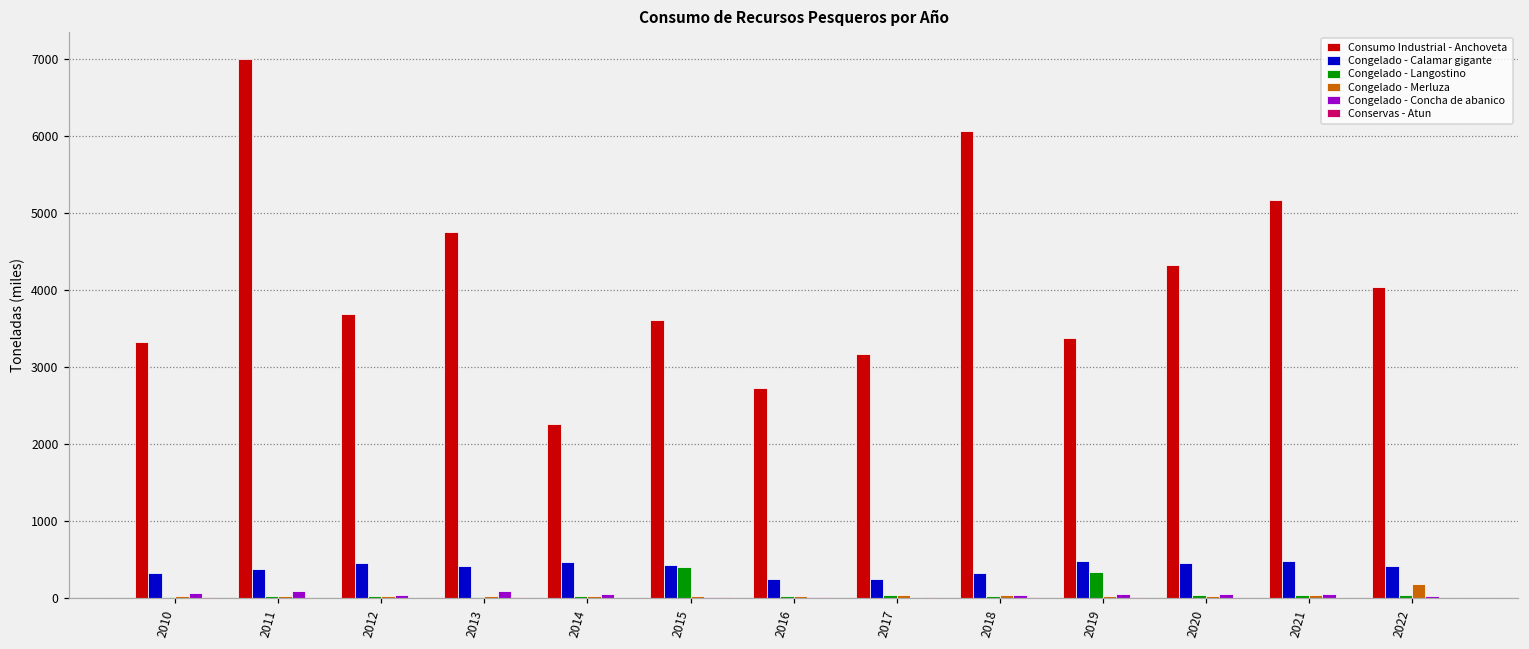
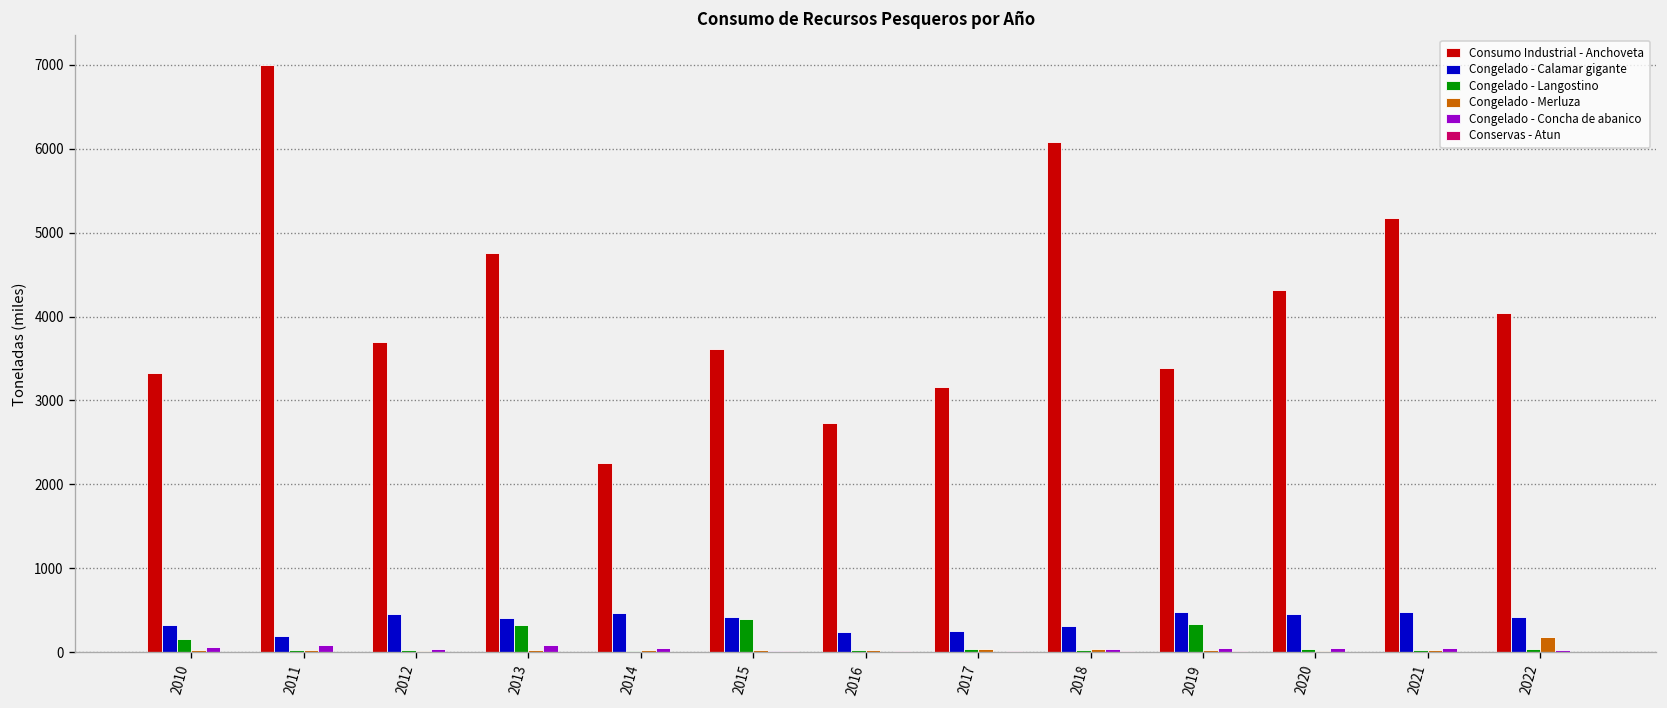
Congelado - Langostino, 2010: 0 -> 200
Congelado - Calamar gigante, 2011: 400 -> 200
Congelado - Langostino, 2013: 0 -> 300
